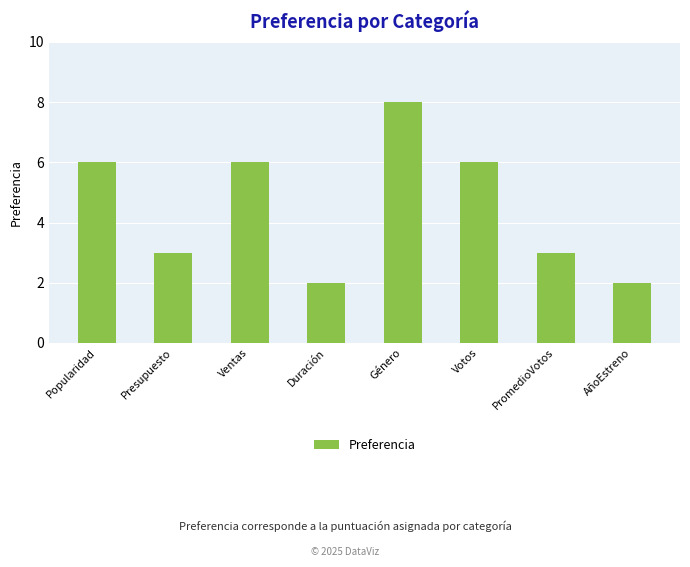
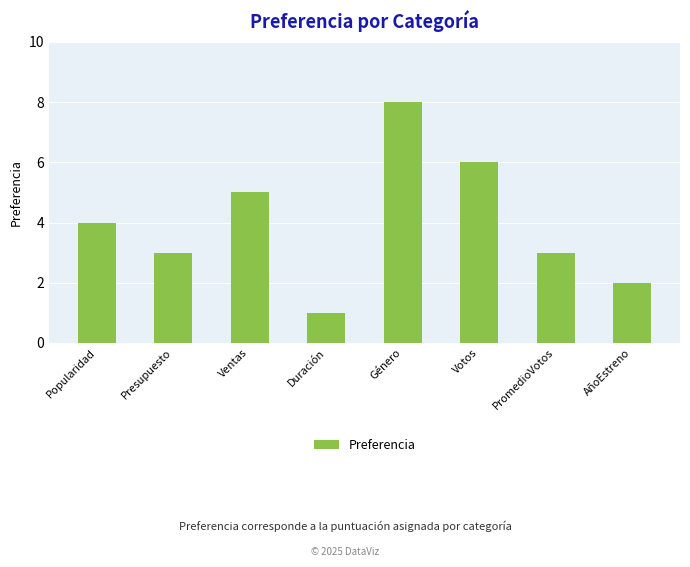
Popularidad: 6 -> 4
Ventas: 6 -> 5
Duración: 2 -> 1
